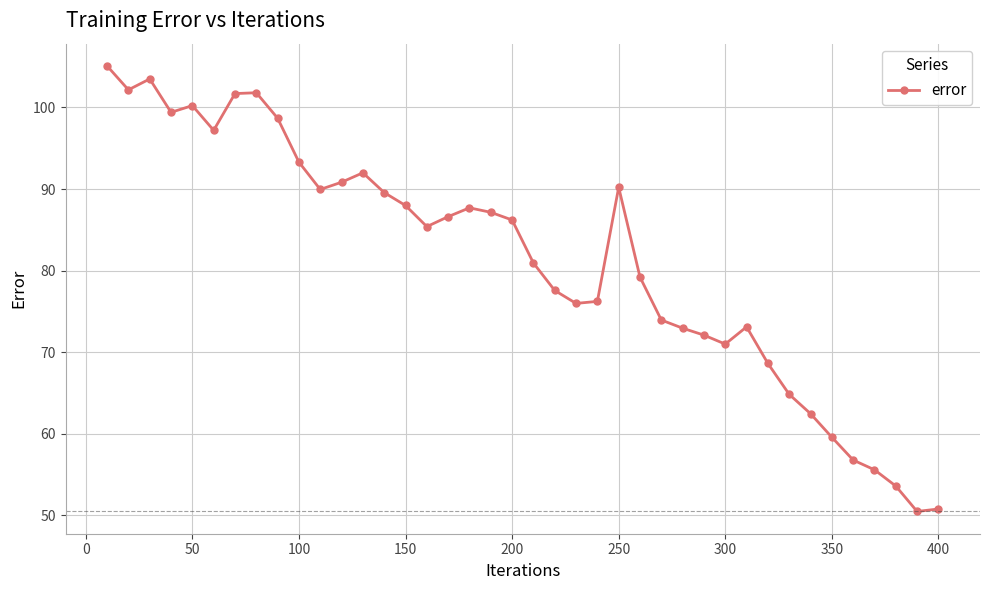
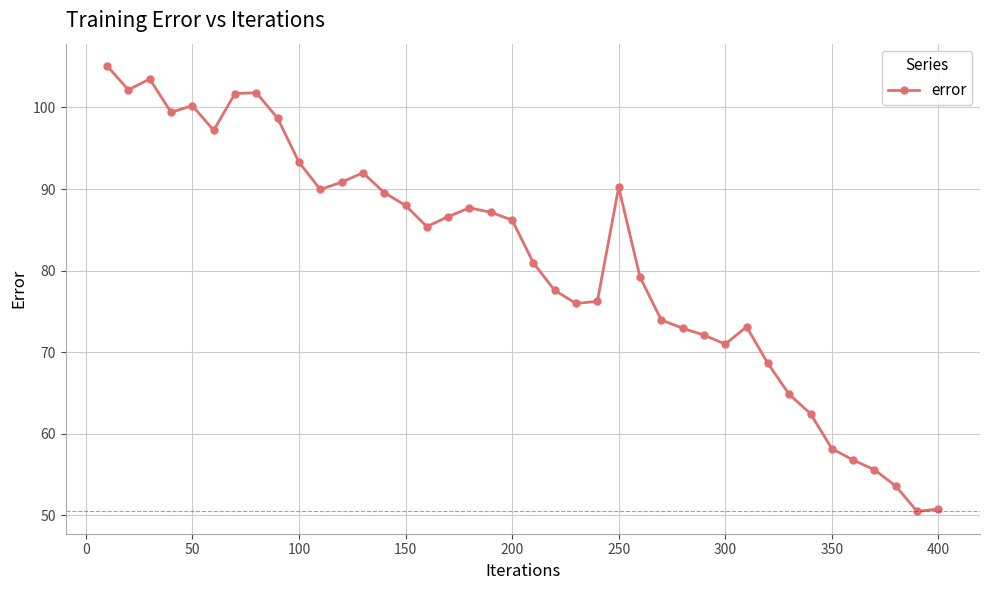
350: 60 -> 58
